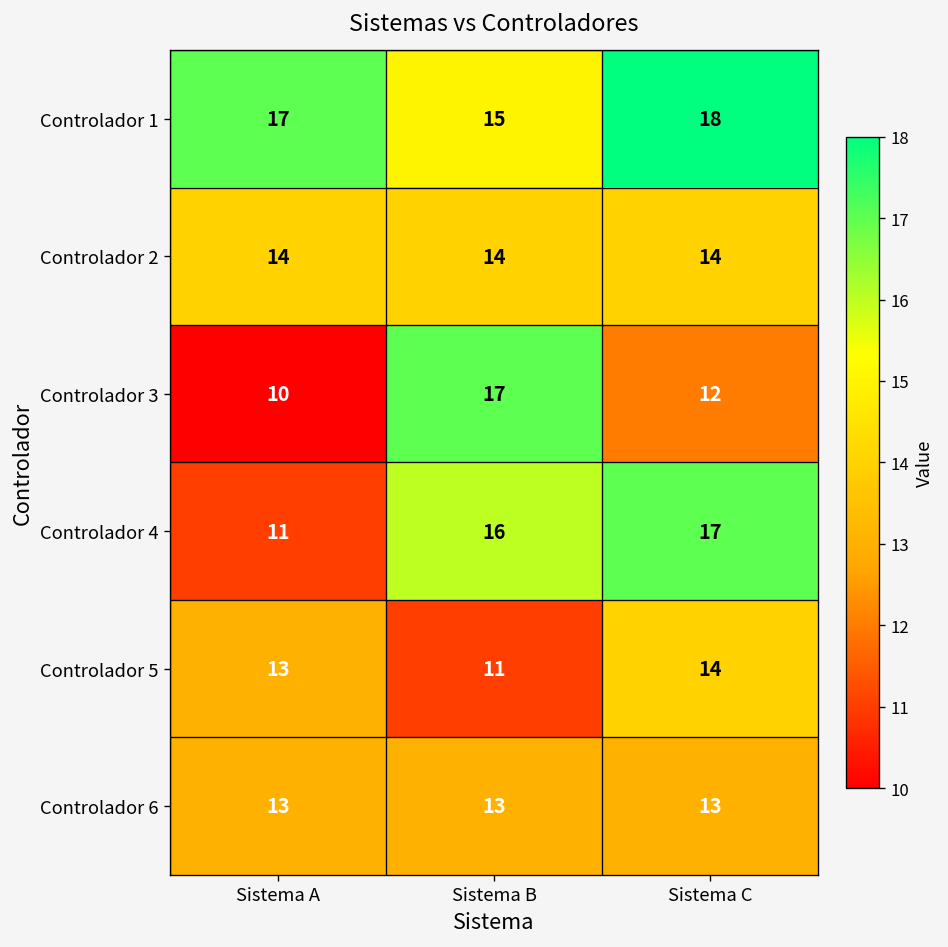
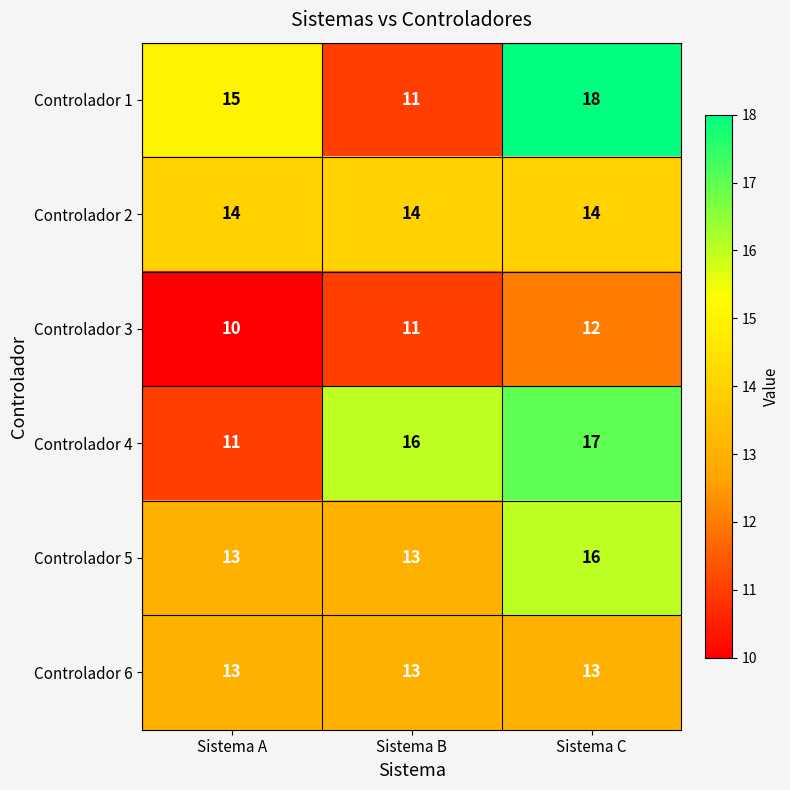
Controlador 1, Sistema A: 17 -> 15
Controlador 1, Sistema B: 15 -> 11
Controlador 3, Sistema B: 17 -> 11
Controlador 5, Sistema B: 11 -> 13
Controlador 5, Sistema C: 14 -> 16
